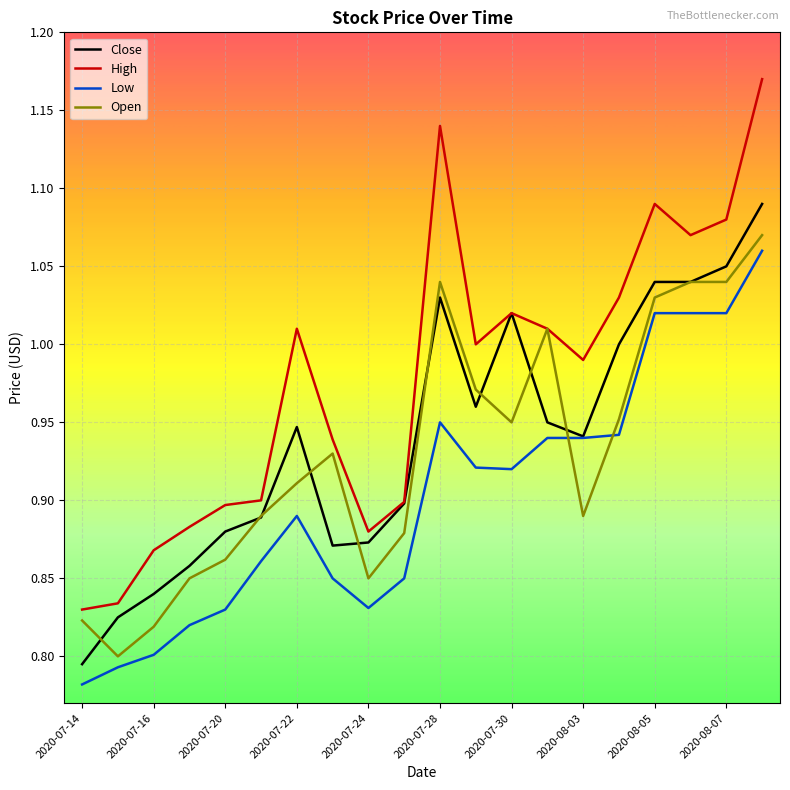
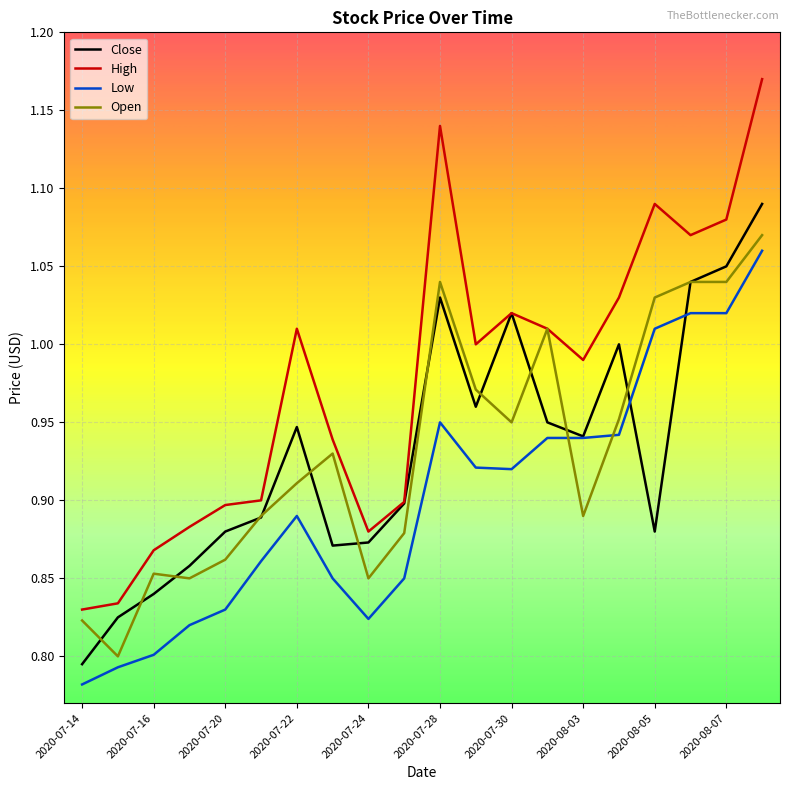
Open, 2020-07-16: 0.819 -> 0.853
Low, 2020-07-24: 0.831 -> 0.824
Close, 2020-08-05: 1.04 -> 0.88
Low, 2020-08-05: 1.02 -> 1.01
